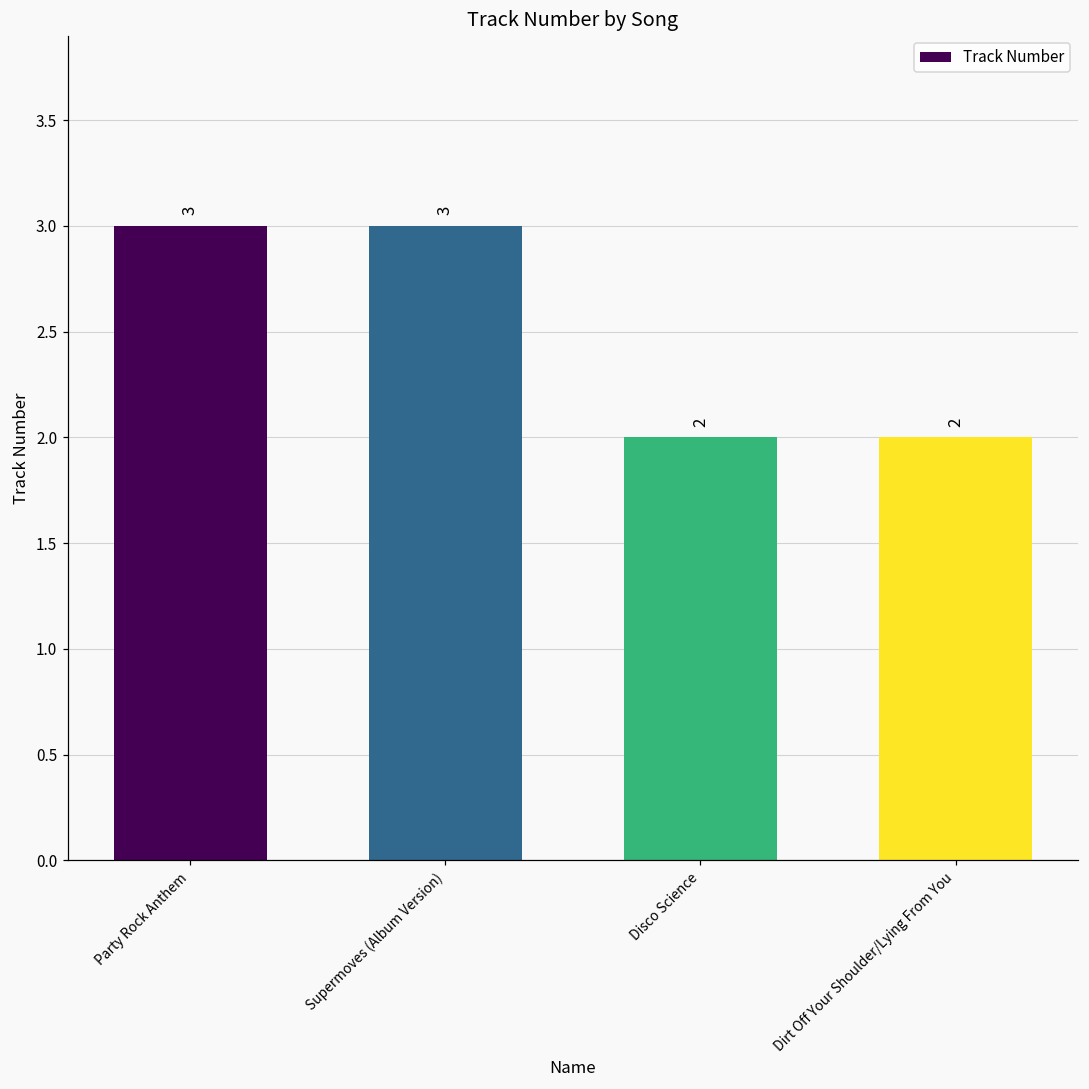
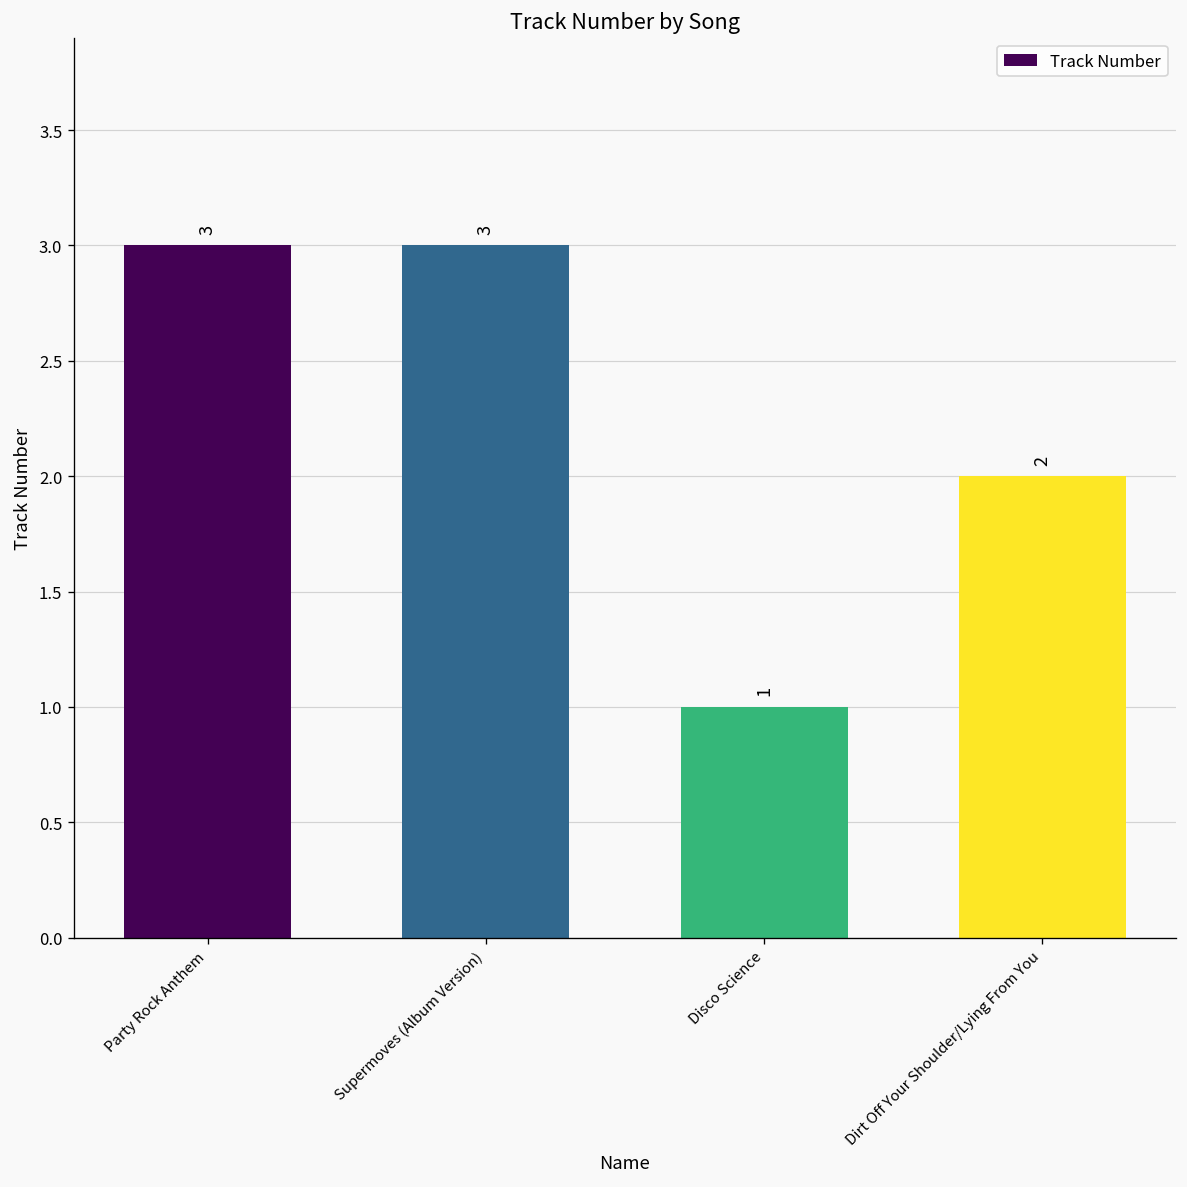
Disco Science: 2 -> 1
